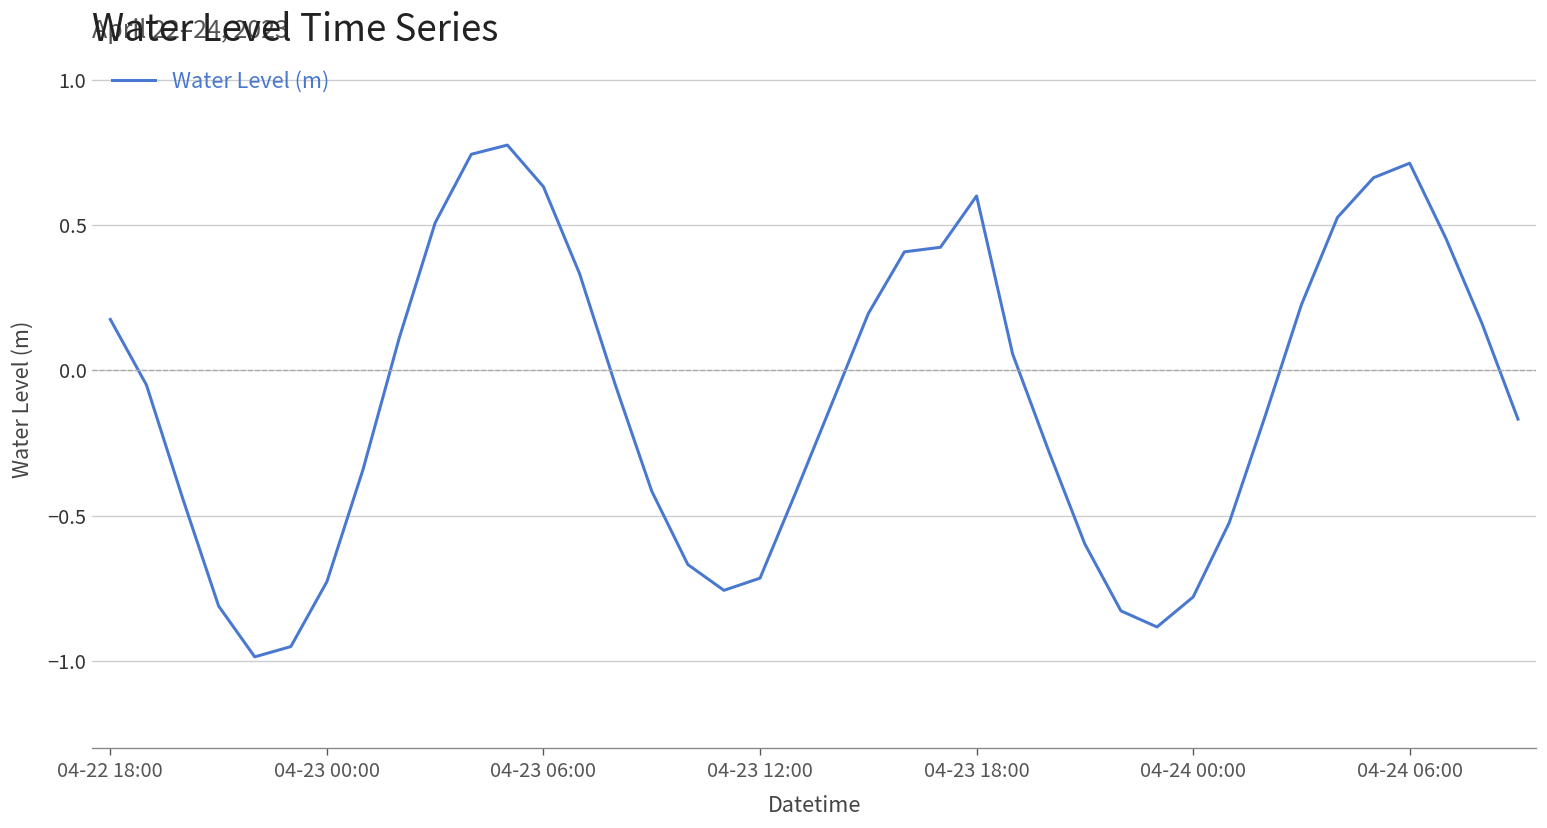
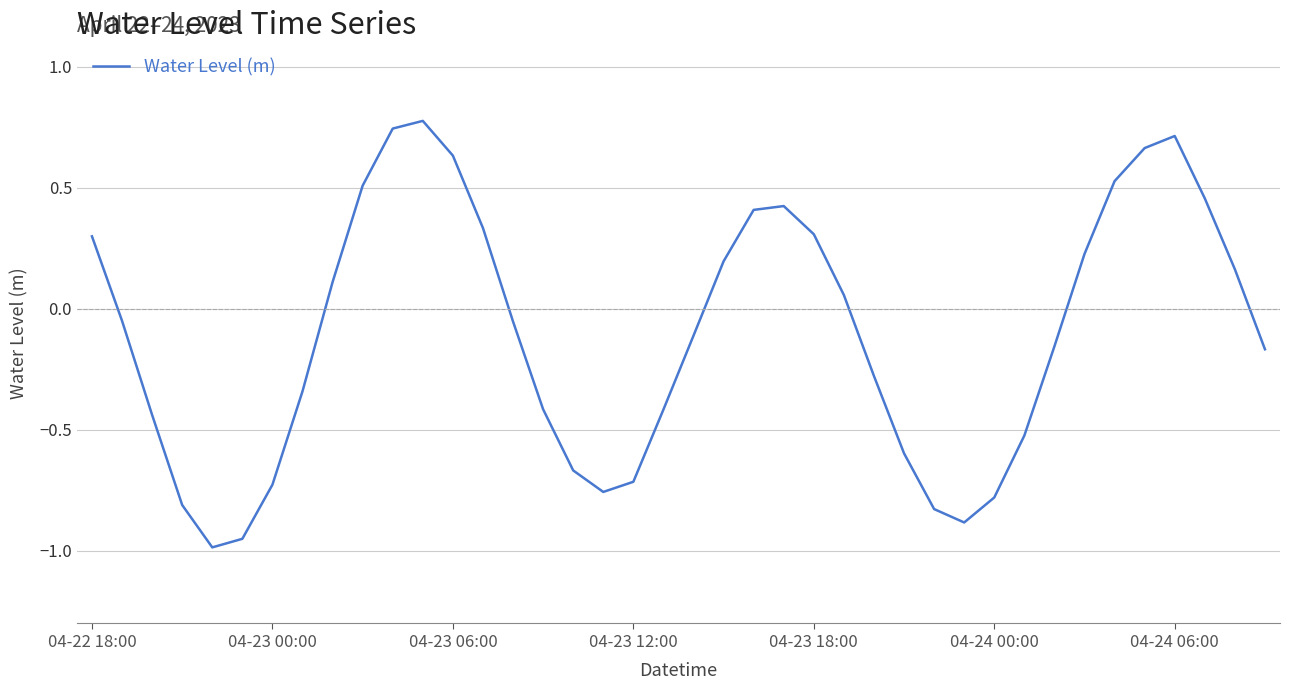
04-22 18:00: 0.18 -> 0.30
04-23 18:00: 0.60 -> 0.31
